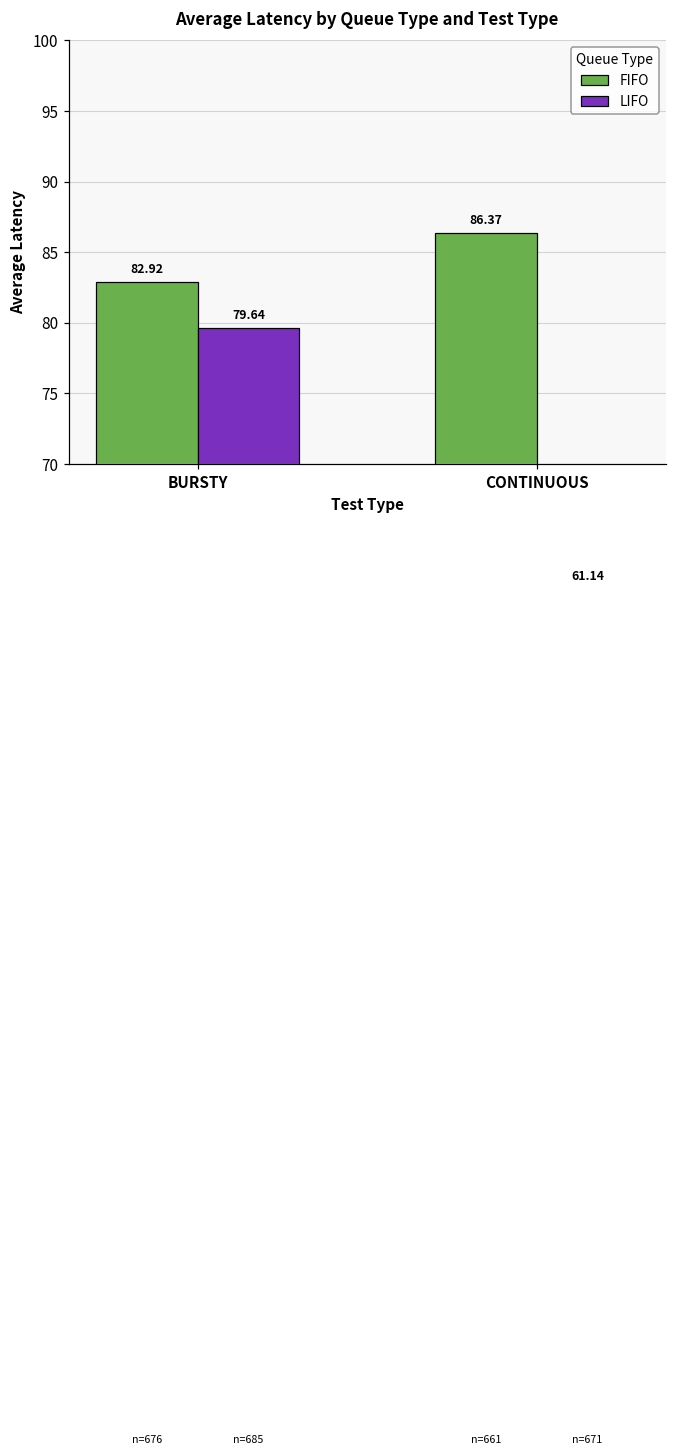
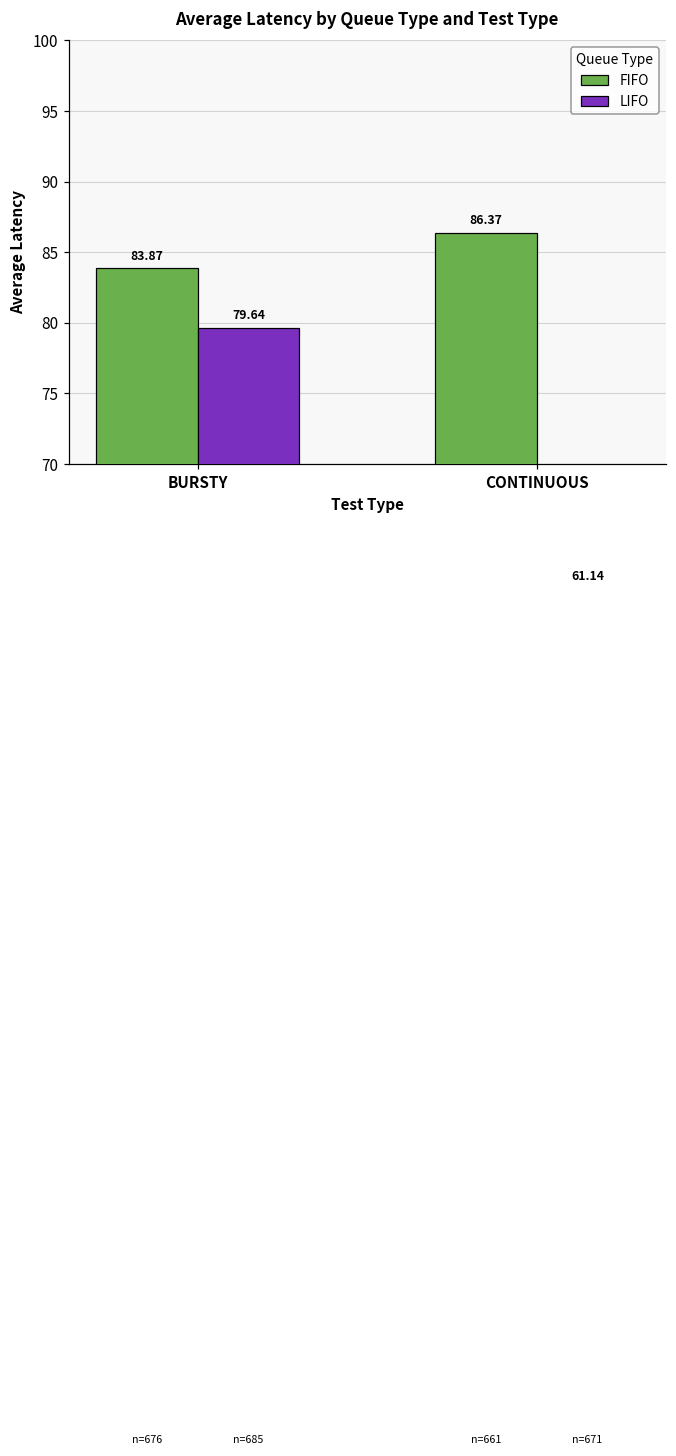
FIFO, BURSTY: 82.92 -> 83.87
